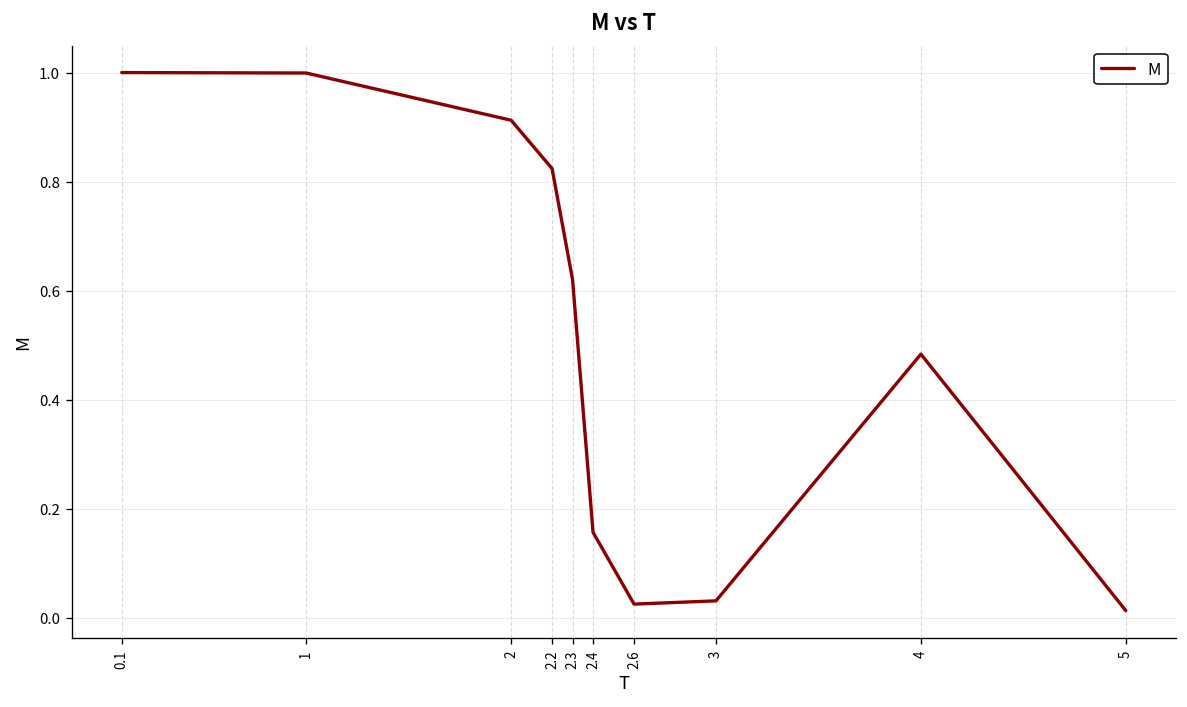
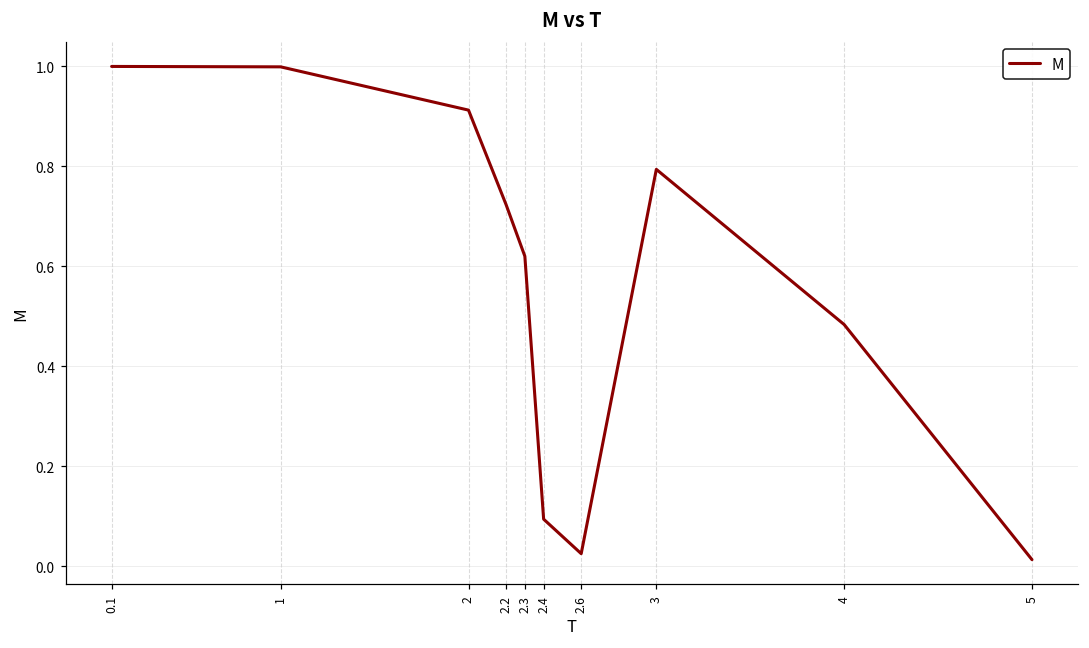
2.2: 0.82 -> 0.72
2.4: 0.16 -> 0.09
3: 0.03 -> 0.79
